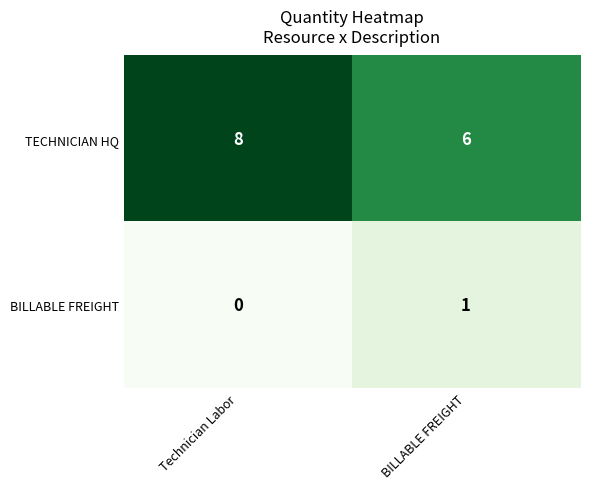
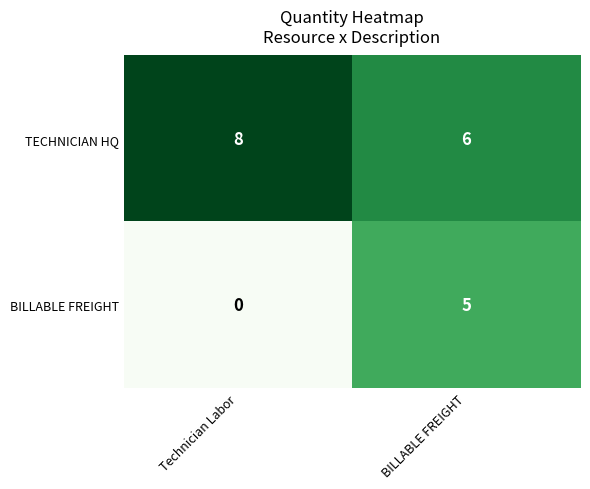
BILLABLE FREIGHT, BILLABLE FREIGHT: 1 -> 5
